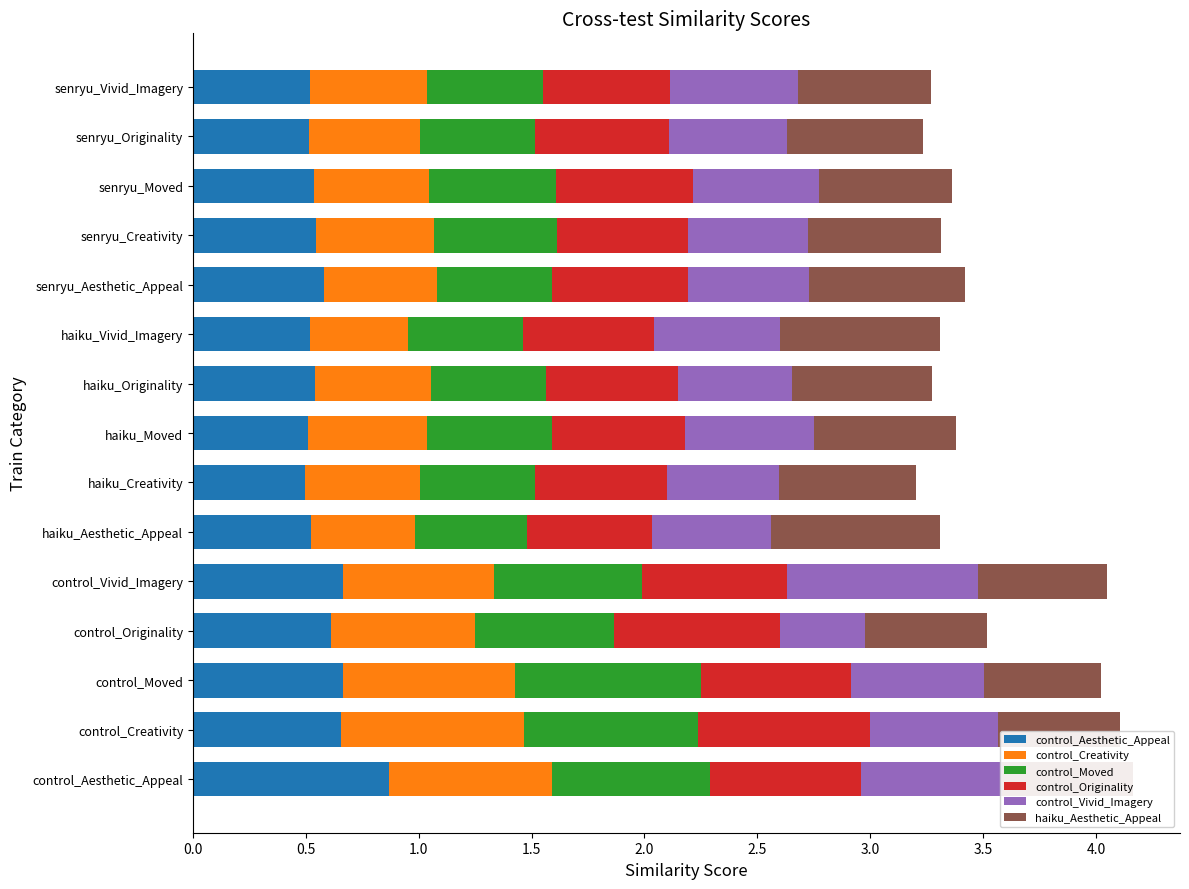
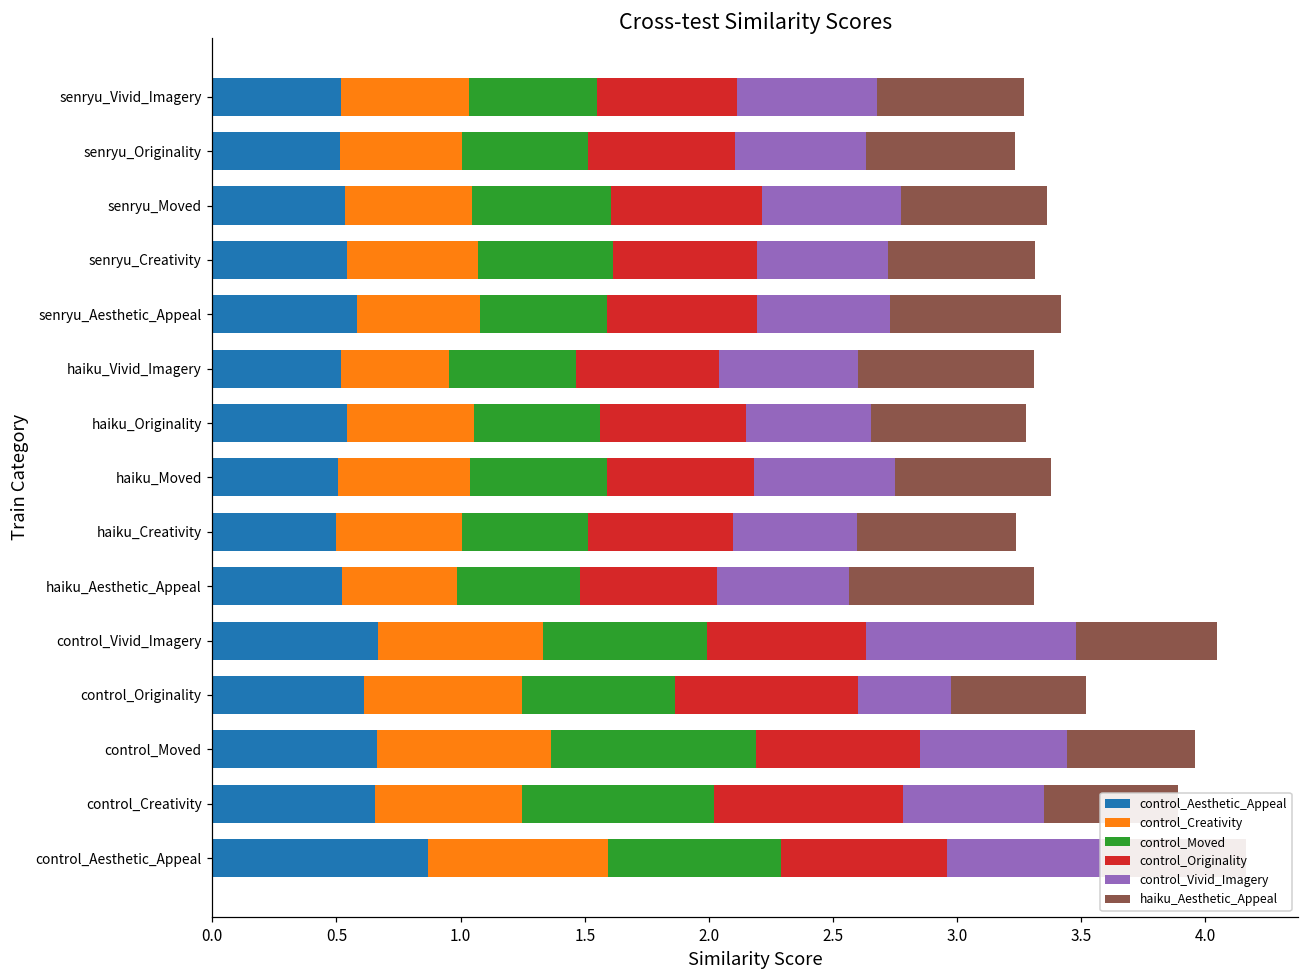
haiku_Aesthetic_Appeal, haiku_Creativity: 0.60 -> 0.64
control_Creativity, control_Moved: 0.76 -> 0.70
control_Creativity, control_Creativity: 0.81 -> 0.59
